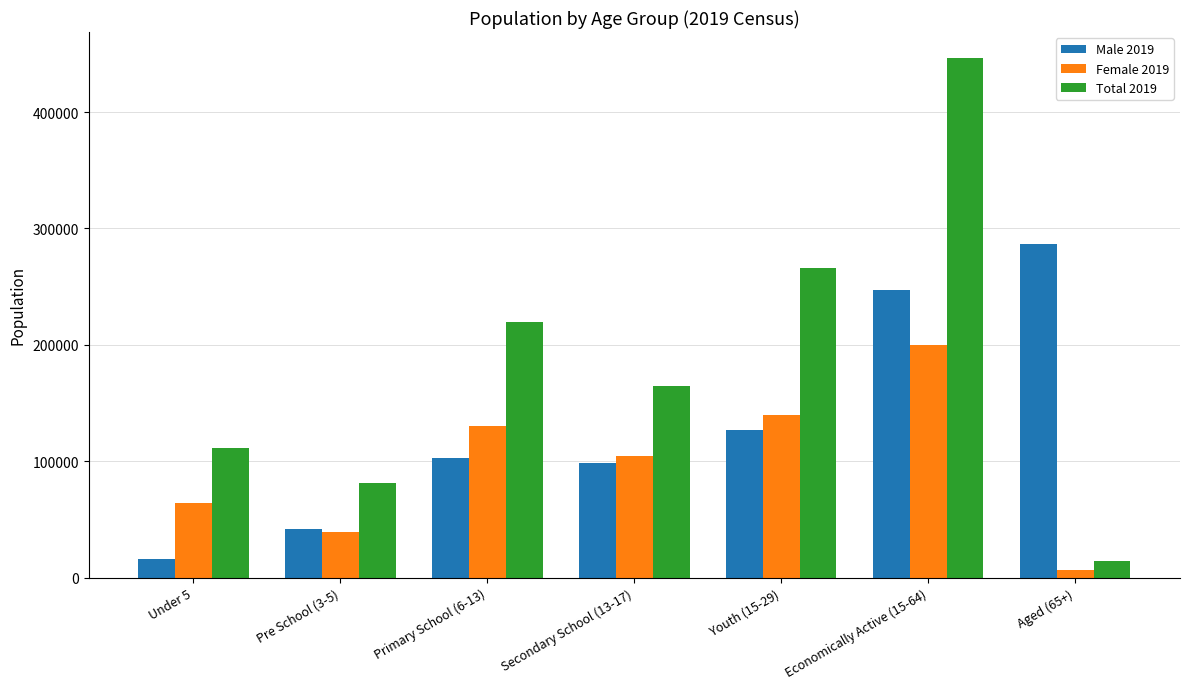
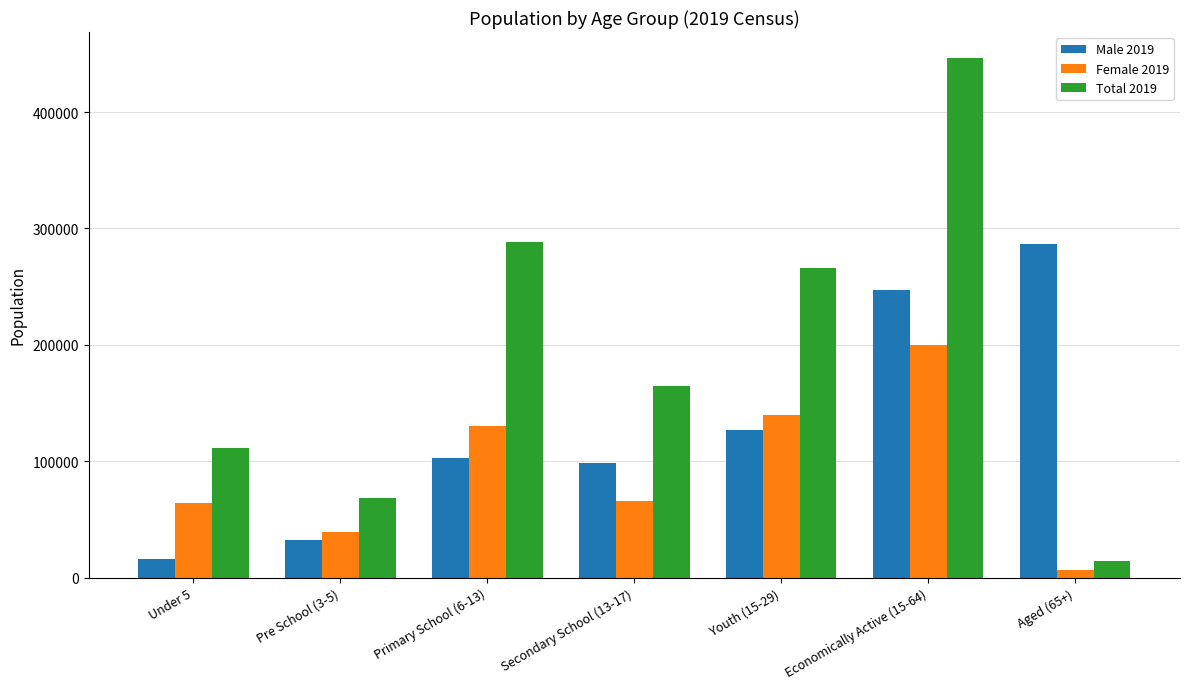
Male 2019, Pre School (3-5): 42000 -> 32000
Total 2019, Pre School (3-5): 81000 -> 69000
Total 2019, Primary School (6-13): 220000 -> 289000
Female 2019, Secondary School (13-17): 105000 -> 66000
